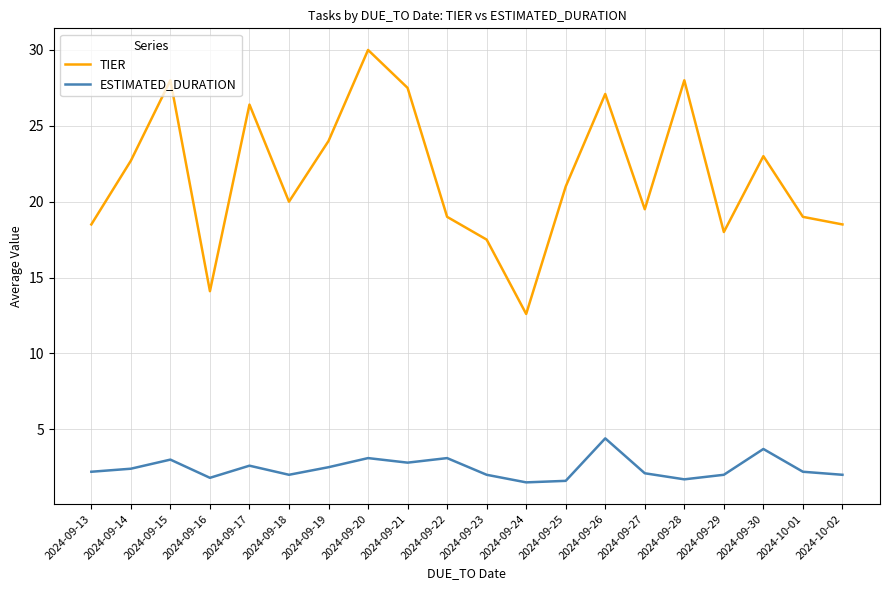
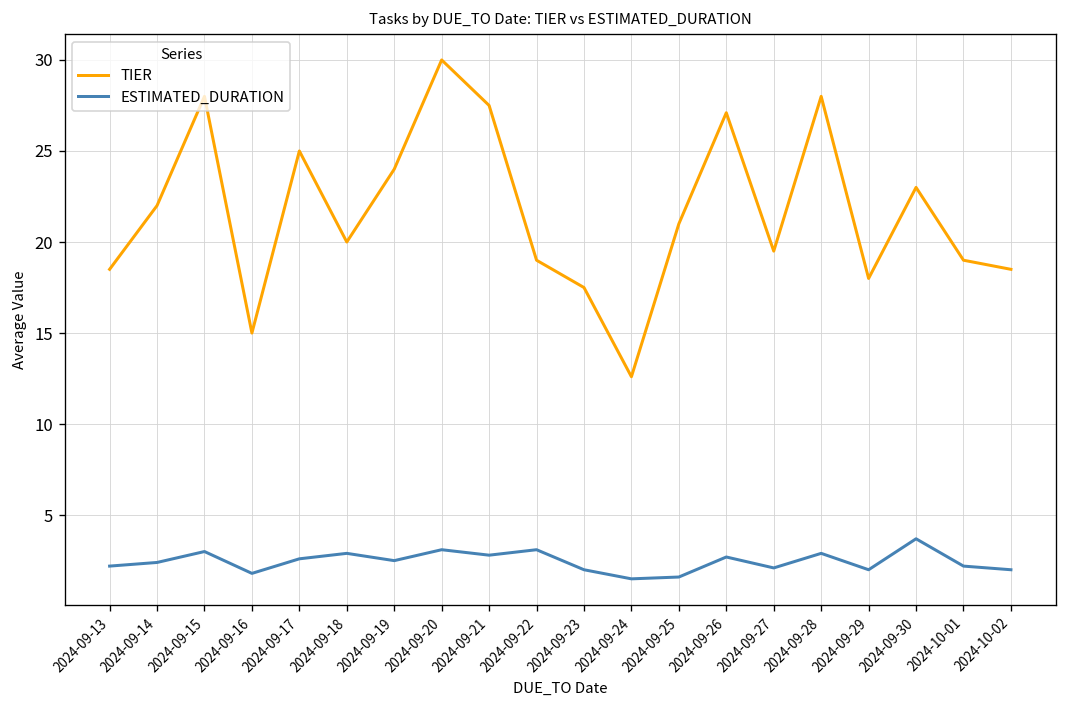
TIER, 2024-09-14: 22.7 -> 22.0
TIER, 2024-09-16: 14.1 -> 15.0
TIER, 2024-09-17: 26.4 -> 25.0
ESTIMATED_DURATION, 2024-09-18: 2.0 -> 2.9
ESTIMATED_DURATION, 2024-09-26: 4.4 -> 2.7
ESTIMATED_DURATION, 2024-09-28: 1.7 -> 2.9
